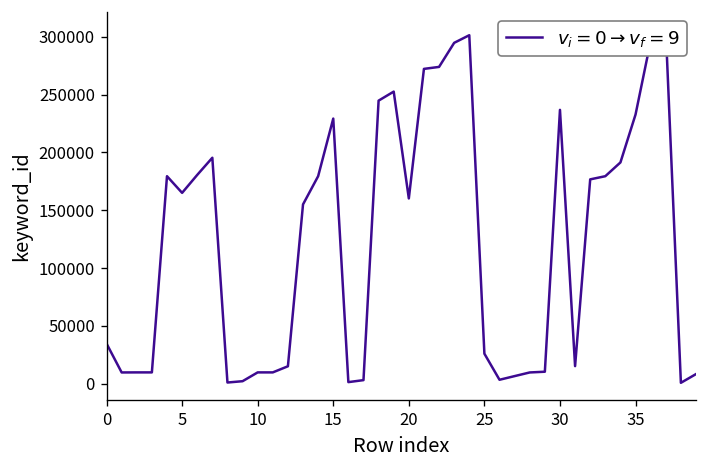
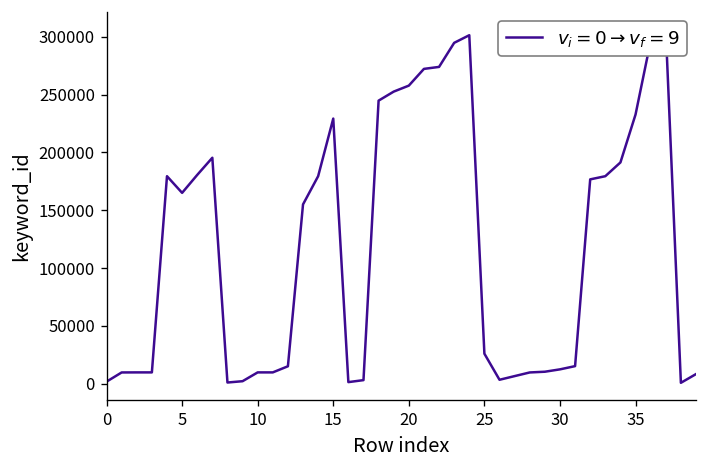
0: 30000 -> 0
20: 160000 -> 260000
30: 240000 -> 10000
